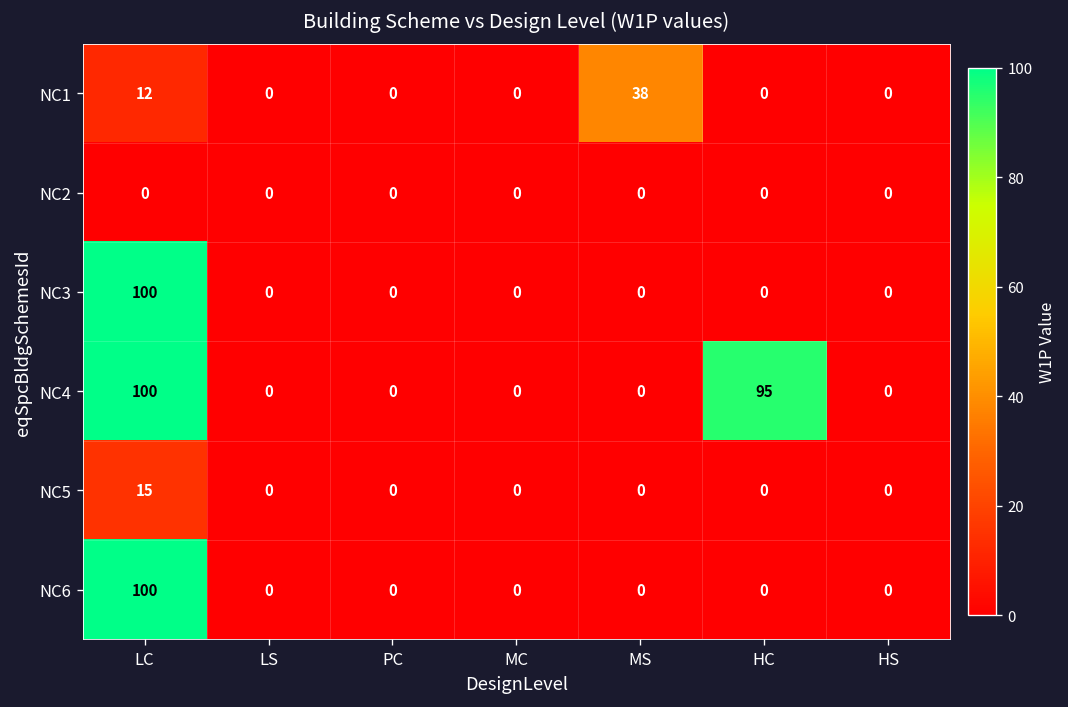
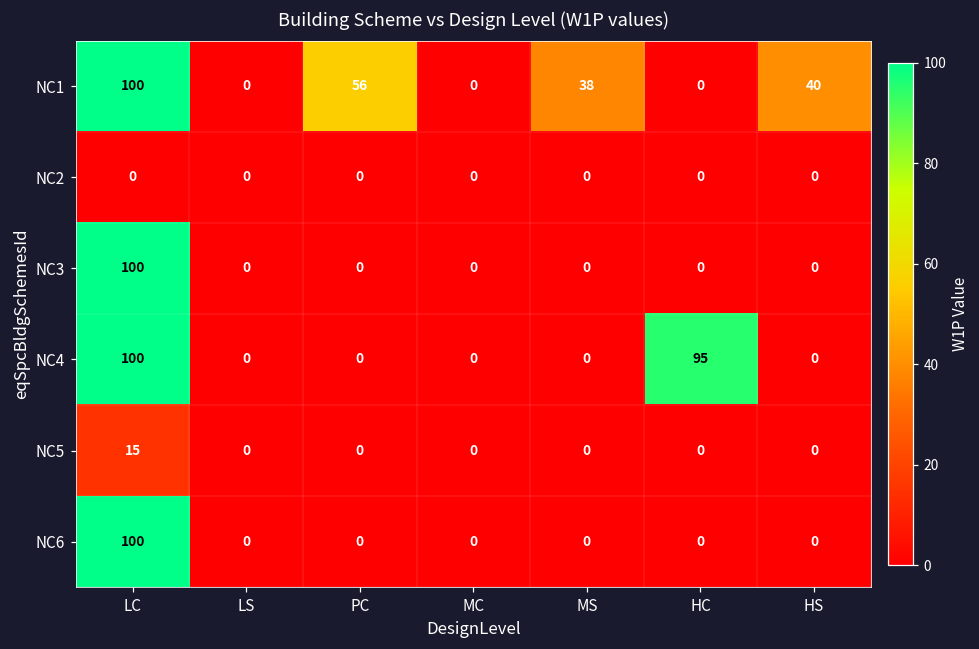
NC1, LC: 12 -> 100
NC1, PC: 0 -> 56
NC1, HS: 0 -> 40
